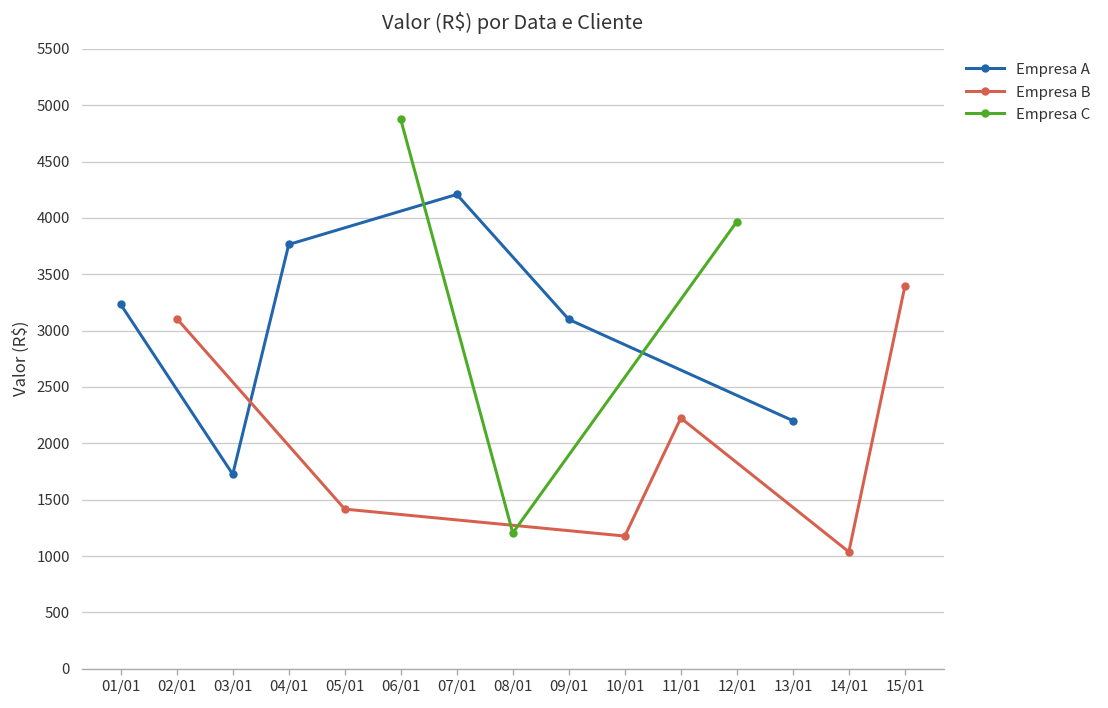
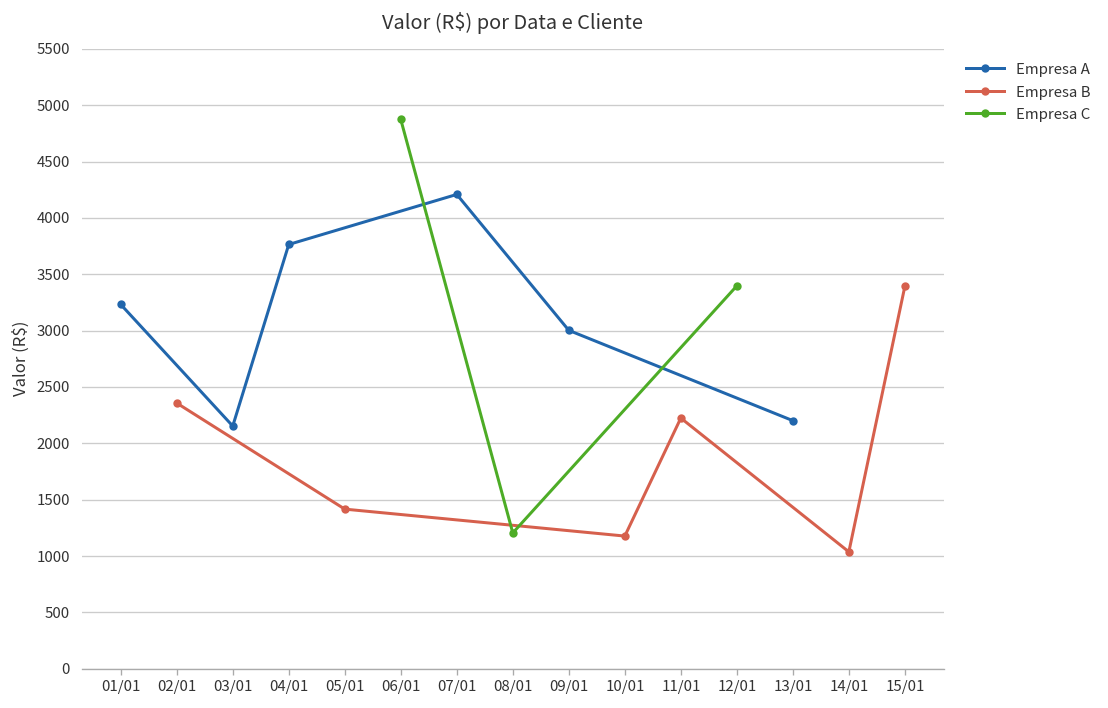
Empresa B, 02/01: 3100 -> 2400
Empresa A, 03/01: 1700 -> 2200
Empresa A, 09/01: 3100 -> 3000
Empresa C, 12/01: 4000 -> 3400
